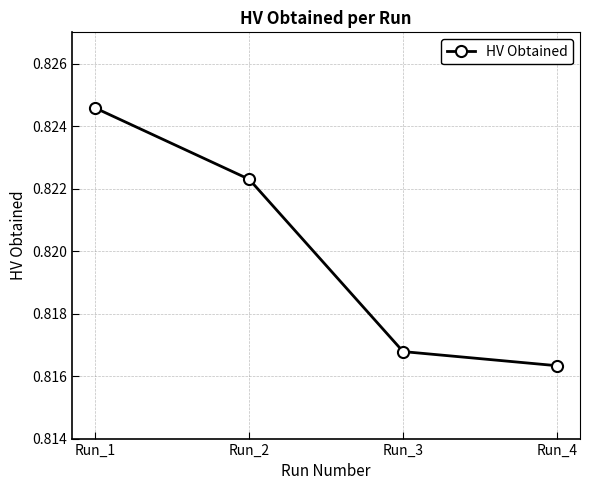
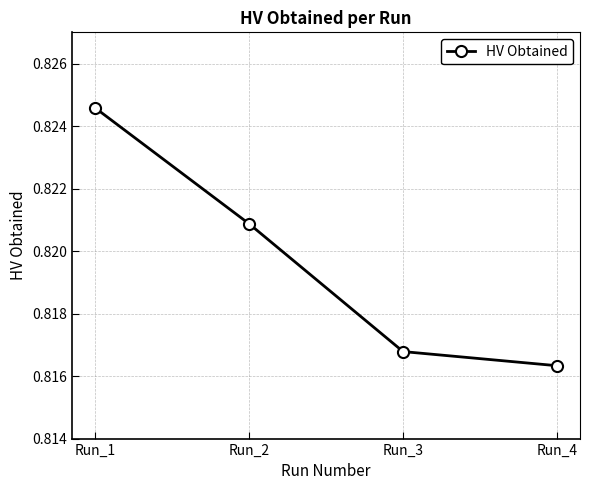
Run_2: 0.8223 -> 0.8209
